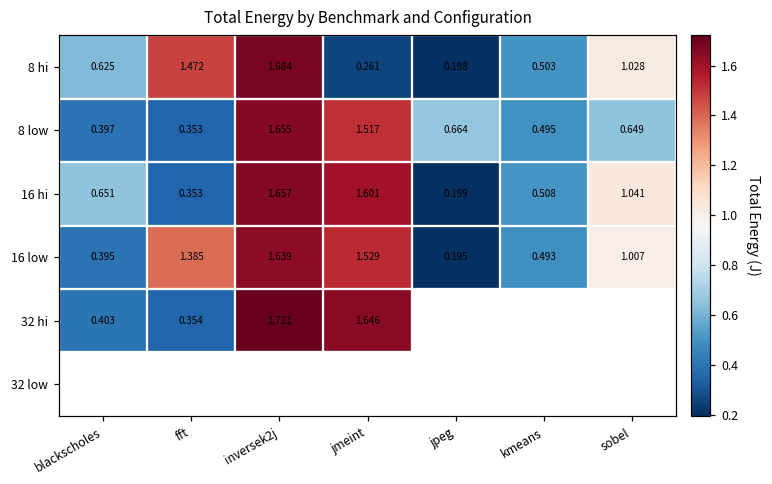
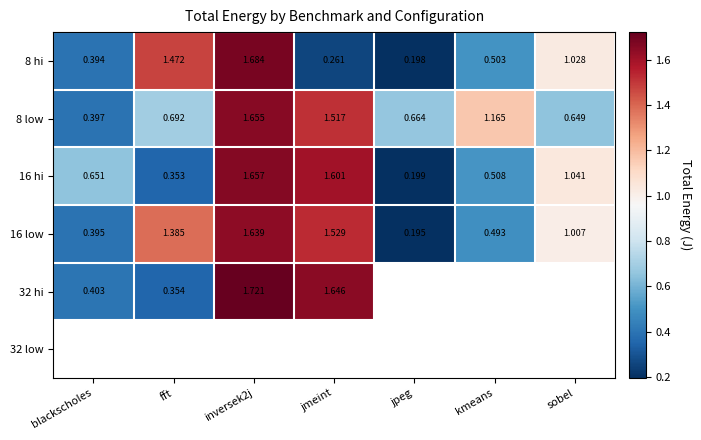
8 hi, blackscholes: 0.625 -> 0.394
8 low, fft: 0.353 -> 0.692
8 low, kmeans: 0.495 -> 1.165
